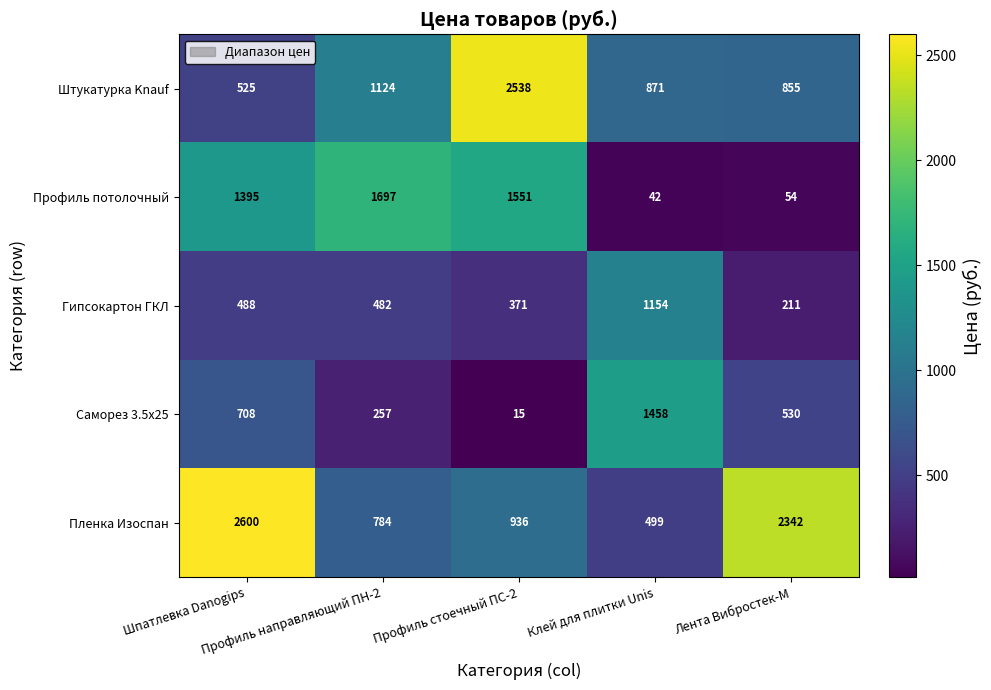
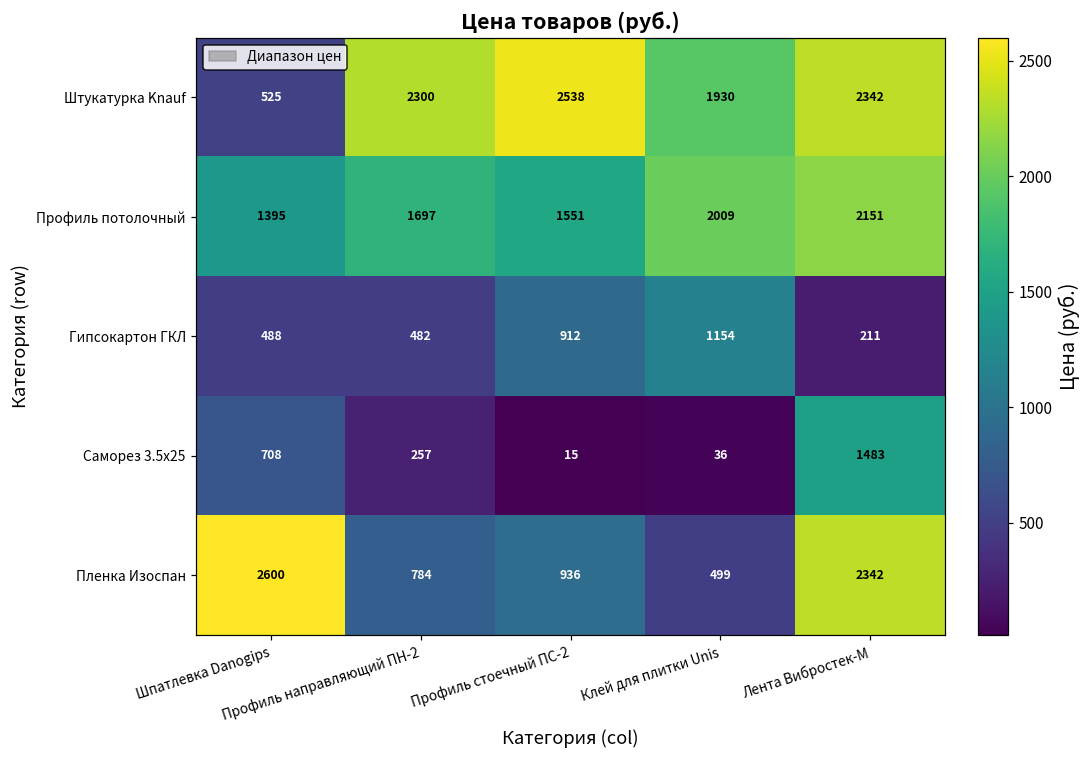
Штукатурка Knauf, Профиль направляющий ПН-2: 1124 -> 2300
Штукатурка Knauf, Клей для плитки Unis: 871 -> 1930
Штукатурка Knauf, Лента Вибростек-М: 855 -> 2342
Профиль потолочный, Клей для плитки Unis: 42 -> 2009
Профиль потолочный, Лента Вибростек-М: 54 -> 2151
Гипсокартон ГКЛ, Профиль стоечный ПС-2: 371 -> 912
Саморез 3.5х25, Клей для плитки Unis: 1458 -> 36
Саморез 3.5х25, Лента Вибростек-М: 530 -> 1483
